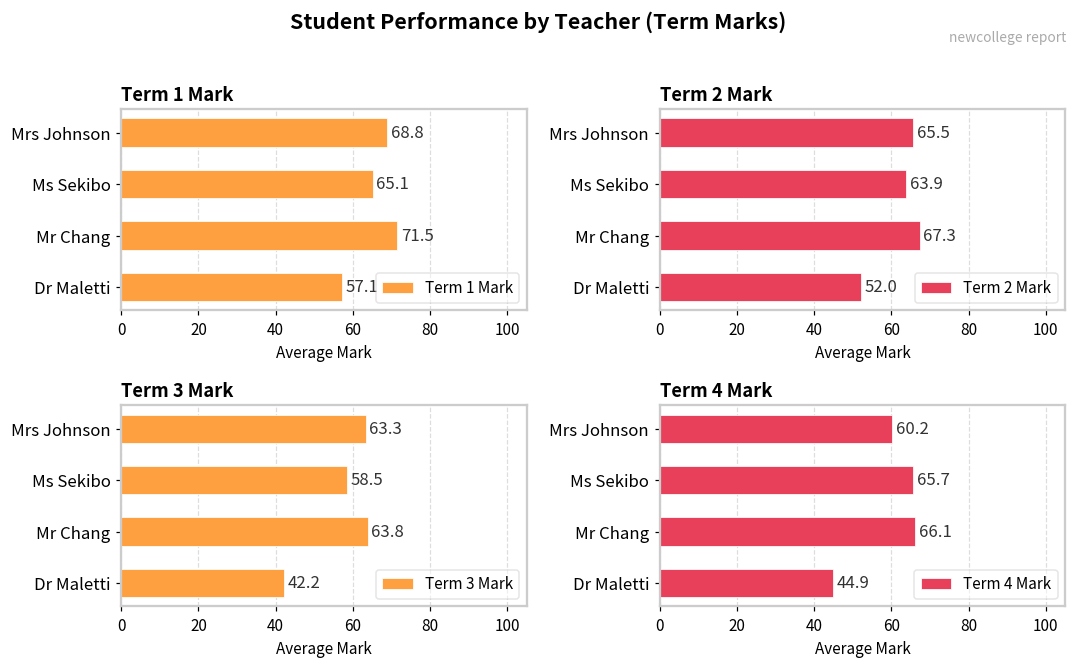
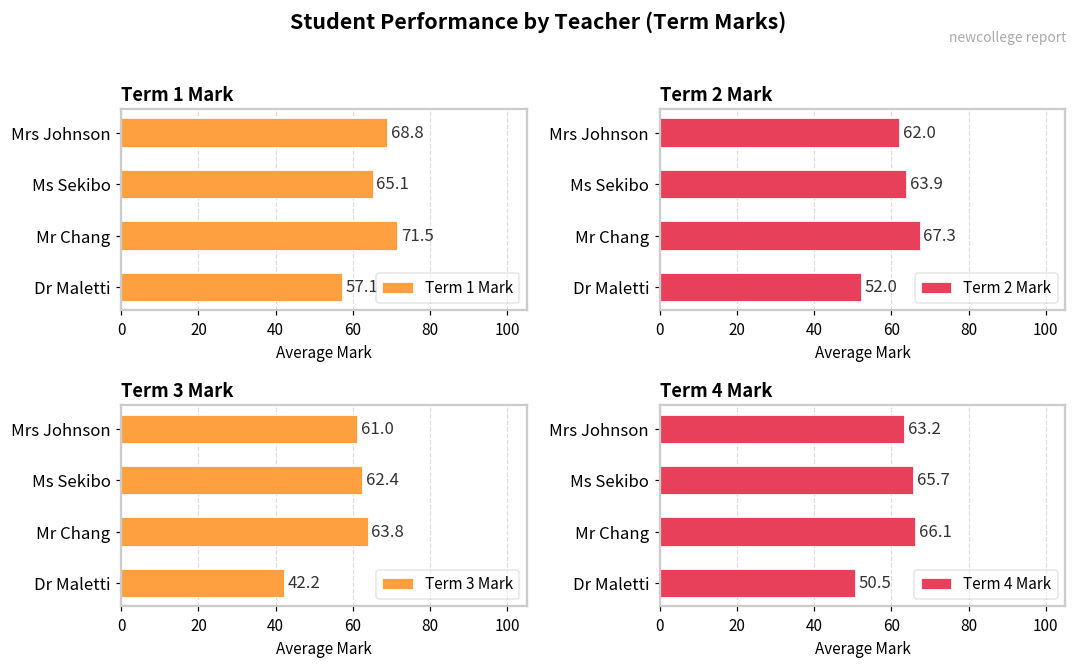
Term 2 Mark, Mrs Johnson: 65.5 -> 62.0
Term 3 Mark, Mrs Johnson: 63.3 -> 61.0
Term 3 Mark, Ms Sekibo: 58.5 -> 62.4
Term 4 Mark, Mrs Johnson: 60.2 -> 63.2
Term 4 Mark, Dr Maletti: 44.9 -> 50.5
